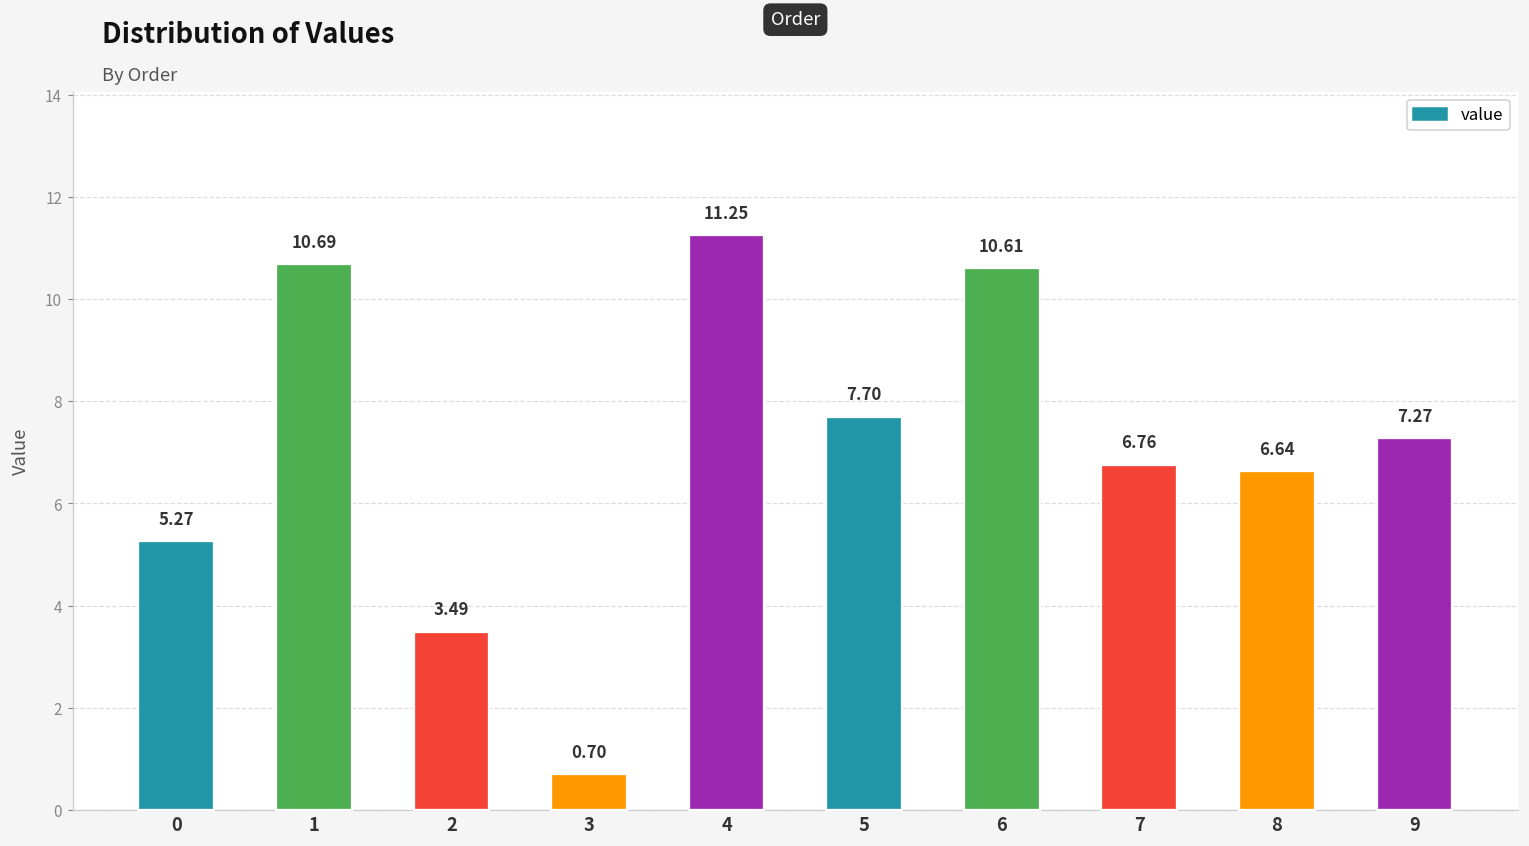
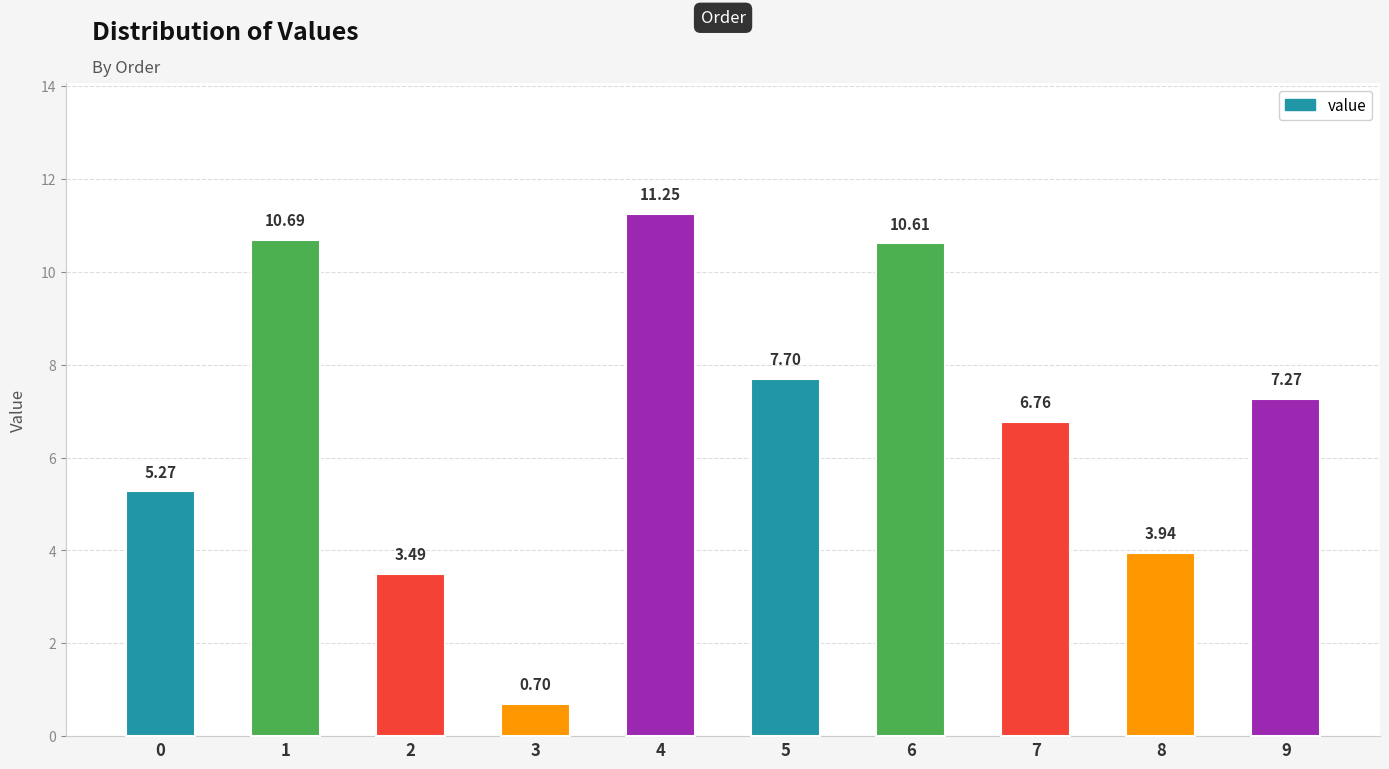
8: 6.64 -> 3.94
